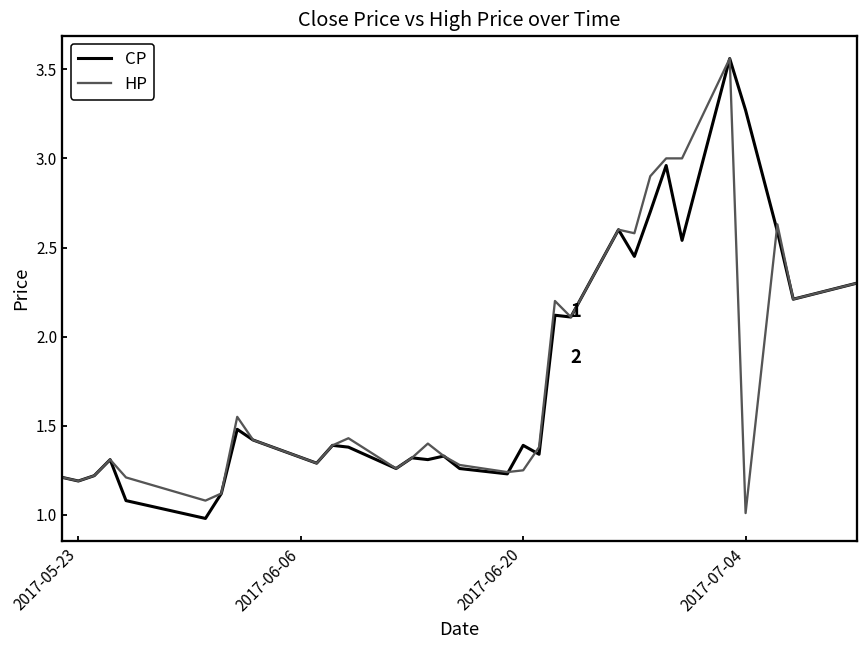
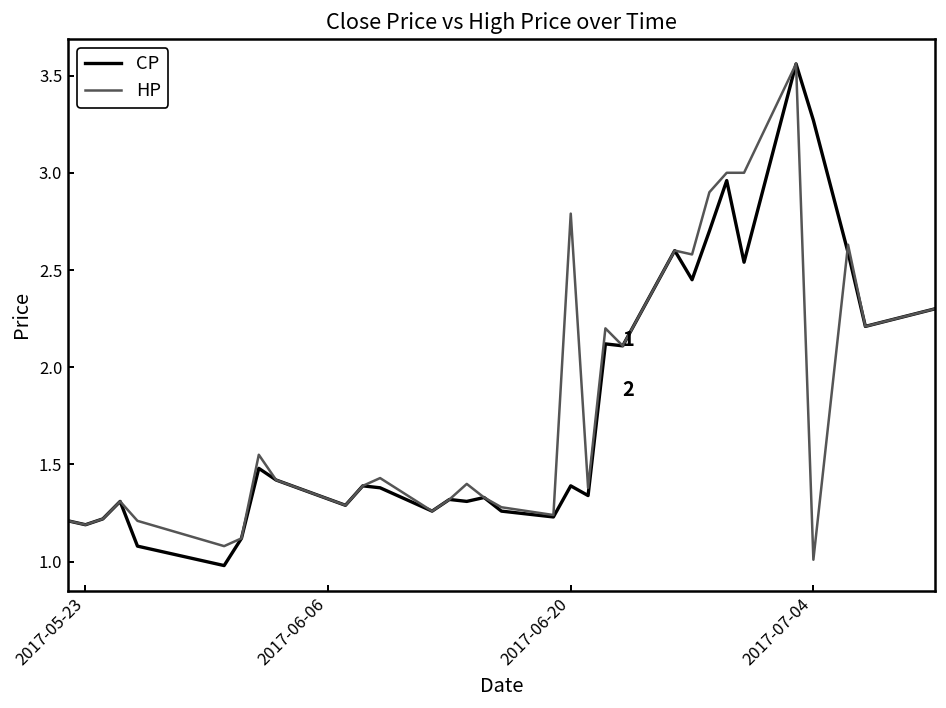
HP, 2017-06-20: 1.25 -> 2.79
